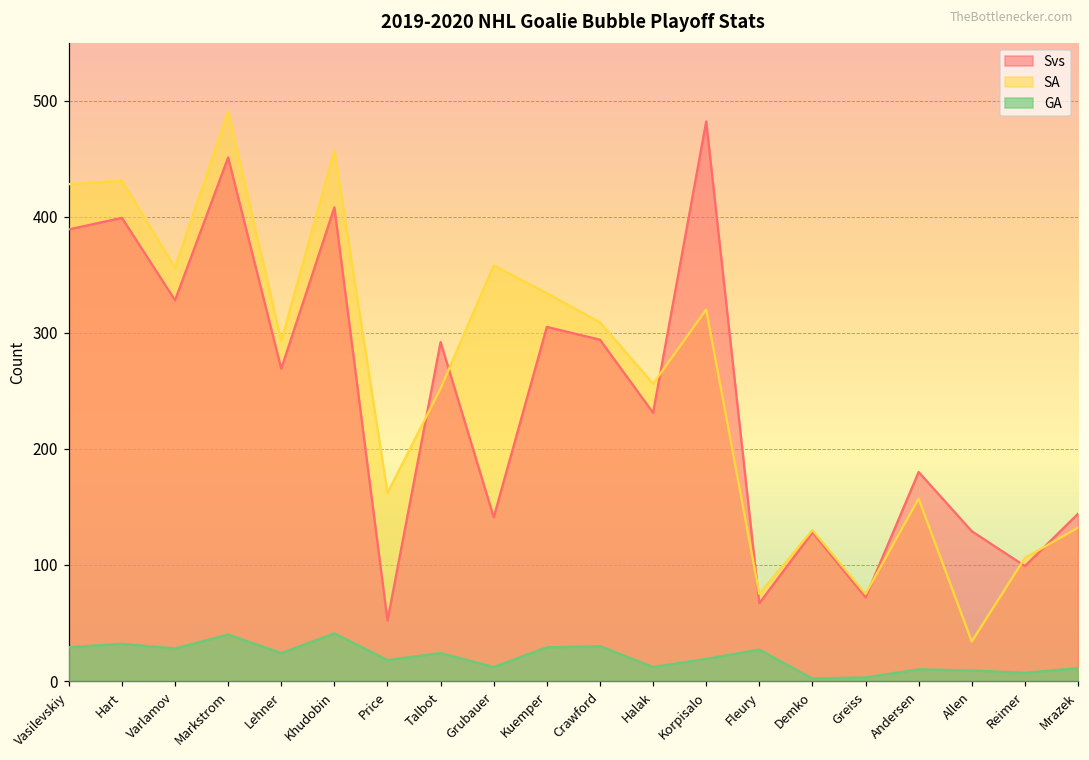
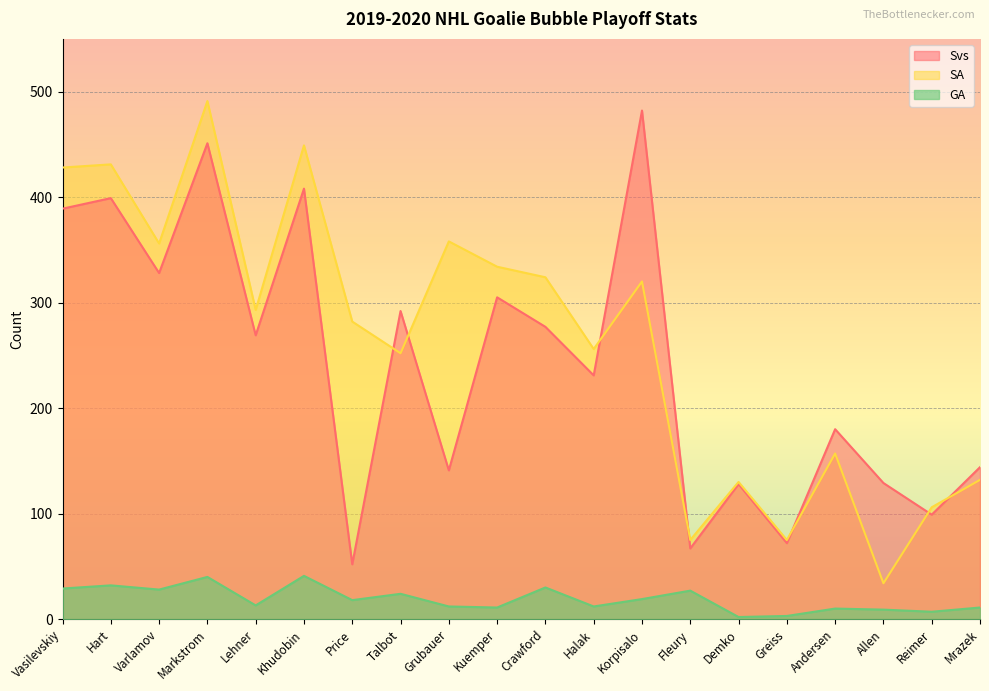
GA, Lehner: 24 -> 13
SA, Khudobin: 457 -> 449
SA, Price: 162 -> 282
GA, Kuemper: 29 -> 11
Svs, Crawford: 294 -> 277
SA, Crawford: 309 -> 324
